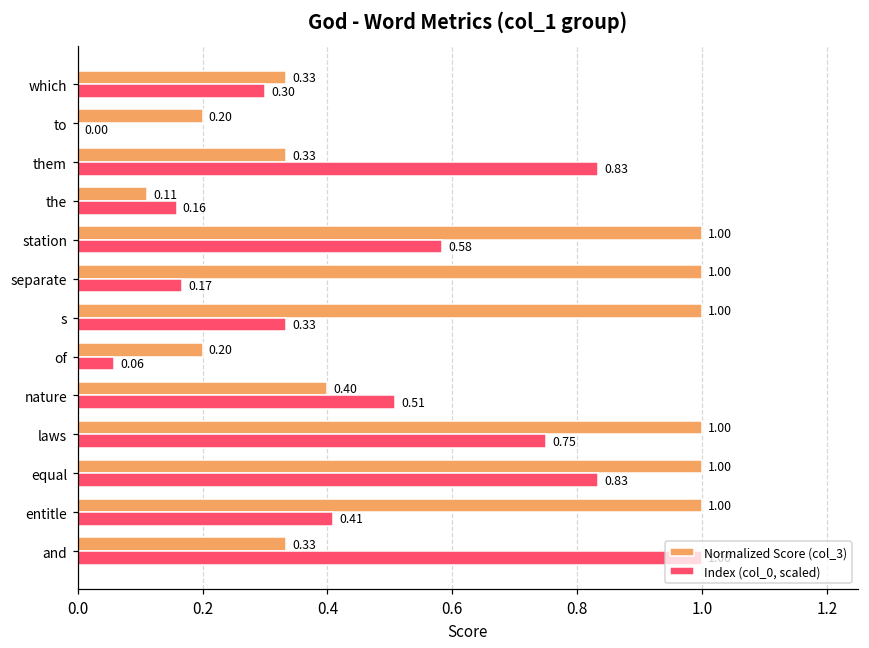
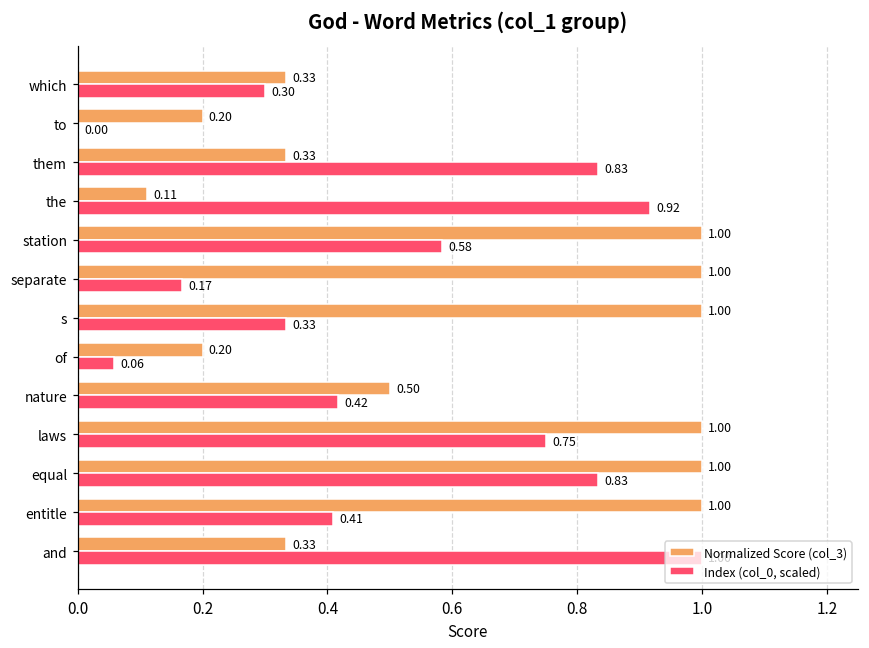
Index (col_0, scaled), the: 0.16 -> 0.92
Normalized Score (col_3), nature: 0.40 -> 0.50
Index (col_0, scaled), nature: 0.51 -> 0.42
